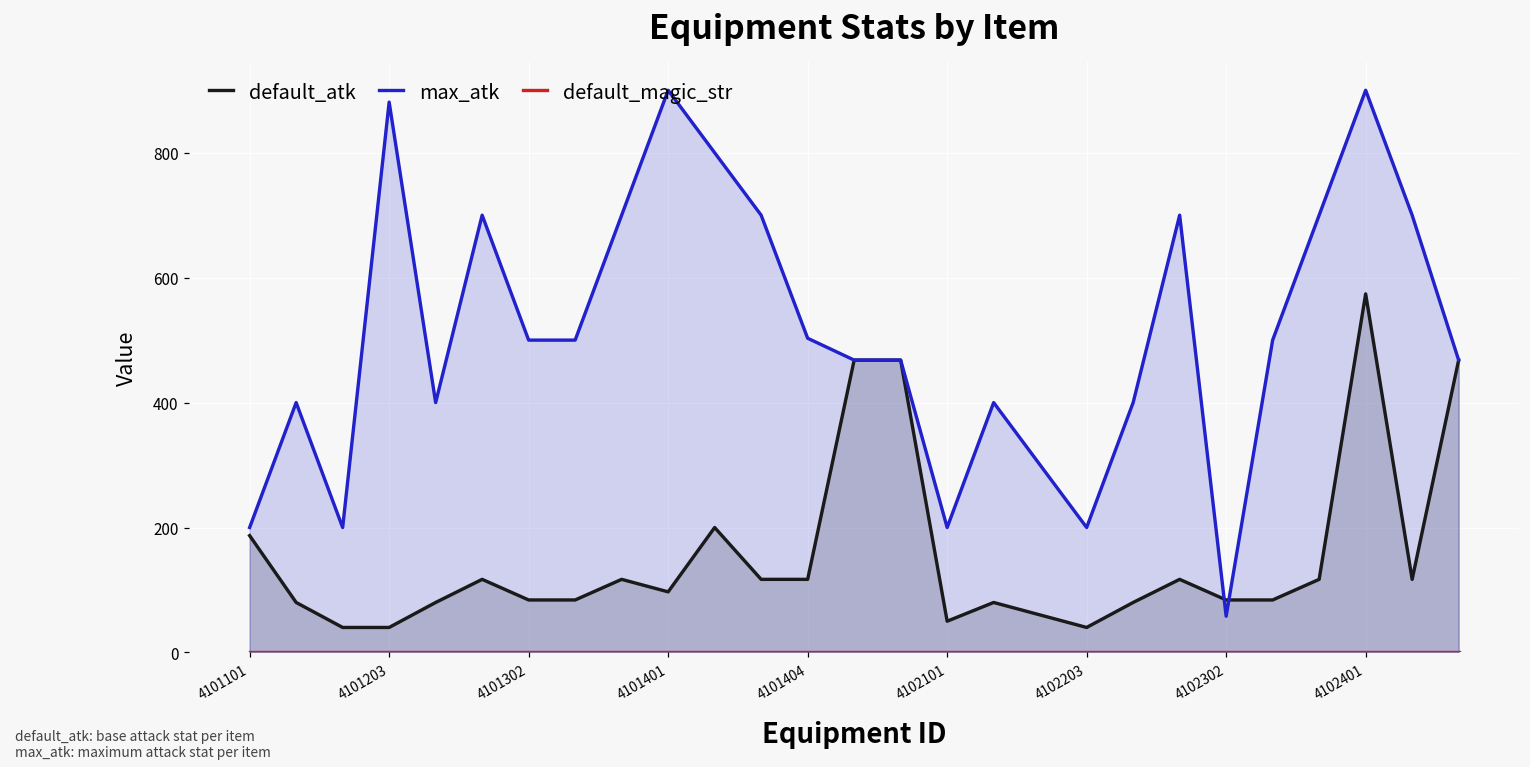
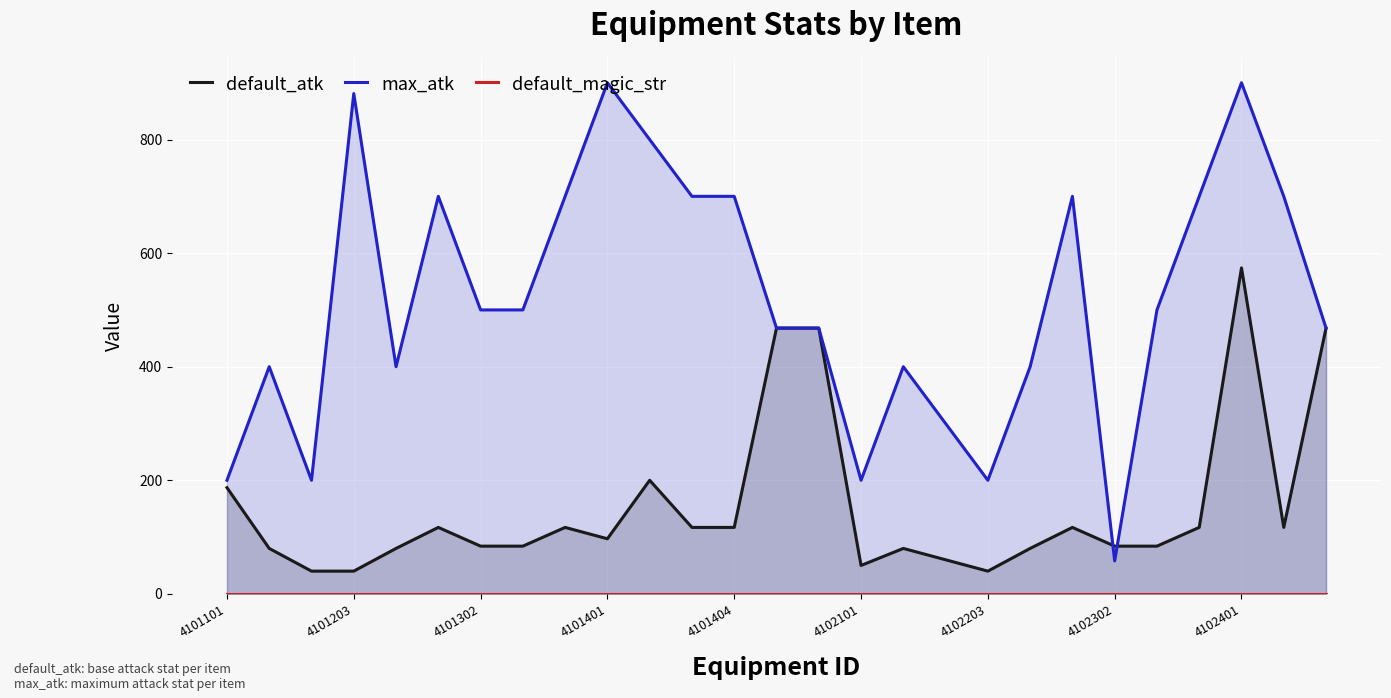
max_atk, 4101404: 500 -> 700
